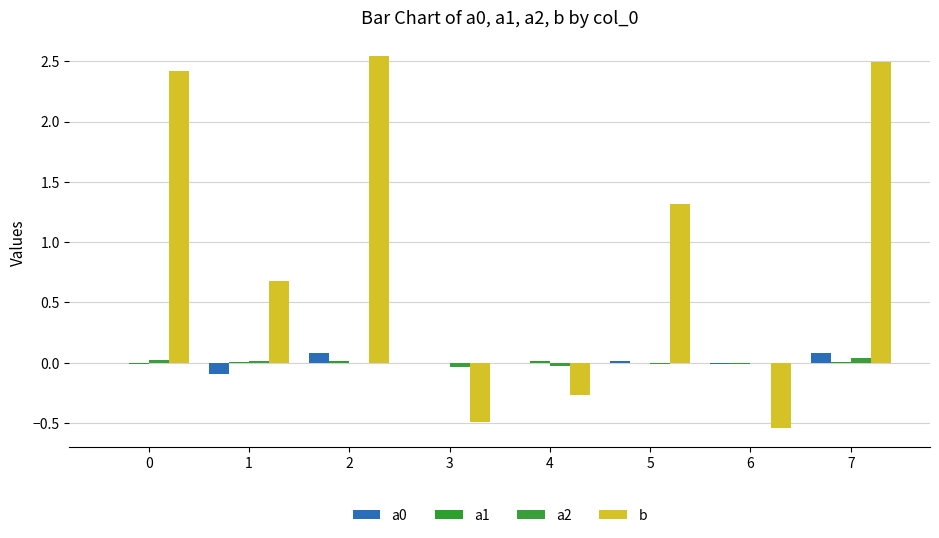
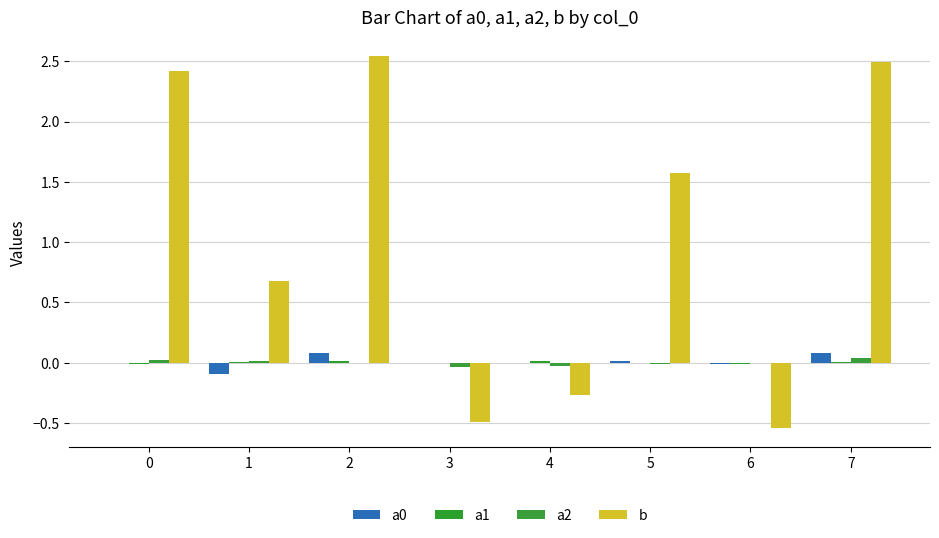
b, 5: 1.32 -> 1.57
